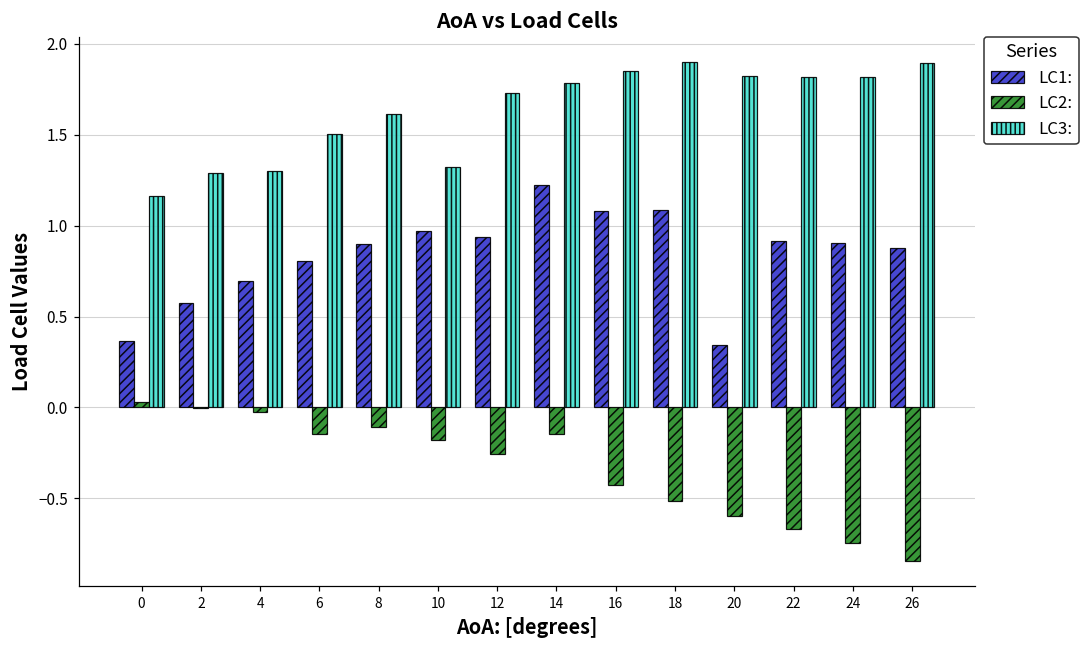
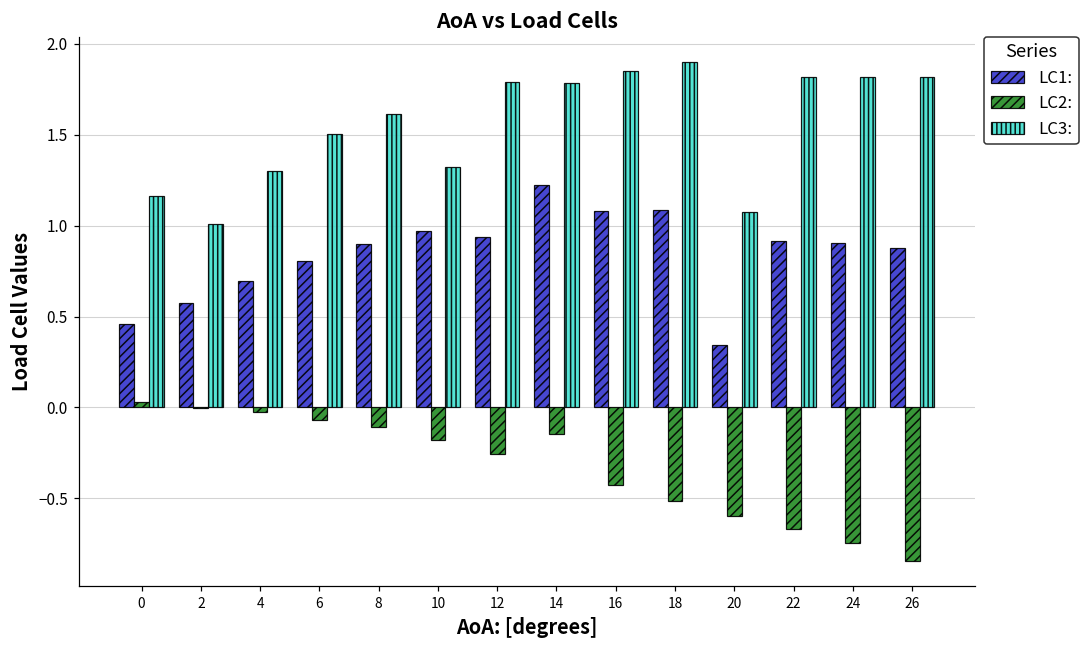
LC1:, 0: 0.36 -> 0.46
LC3:, 2: 1.29 -> 1.01
LC2:, 6: -0.14 -> -0.07
LC3:, 12: 1.73 -> 1.79
LC3:, 20: 1.82 -> 1.07
LC3:, 26: 1.89 -> 1.82
